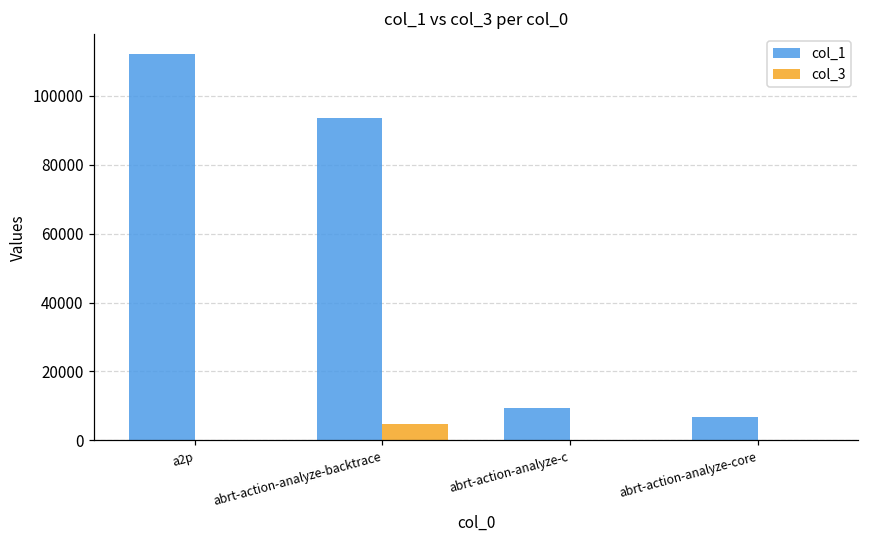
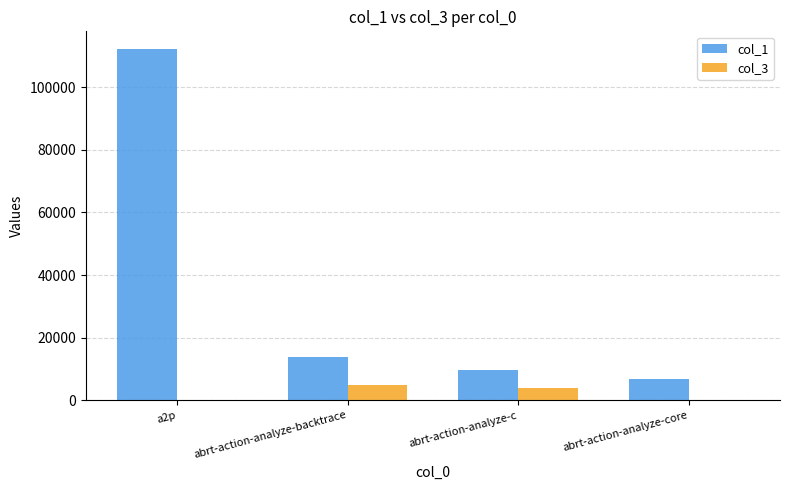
col_1, abrt-action-analyze-backtrace: 94000 -> 14000
col_3, abrt-action-analyze-c: 0 -> 4000
